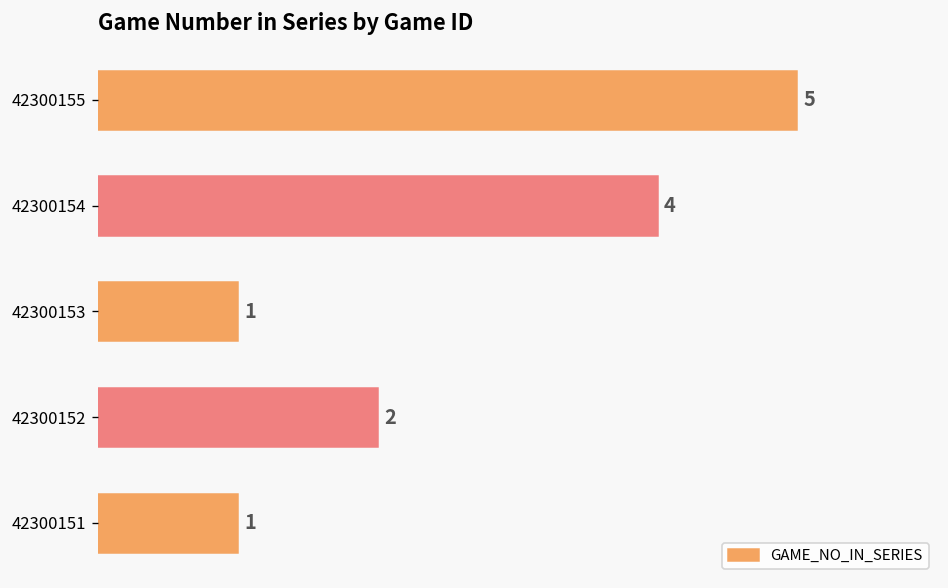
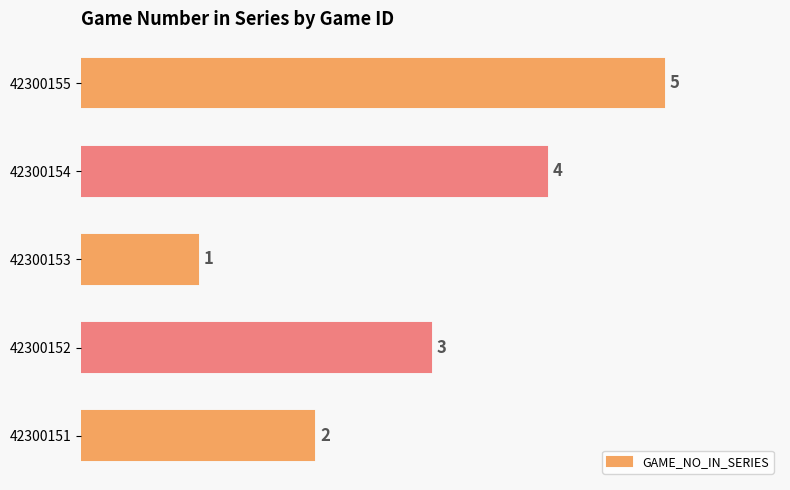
42300152: 2 -> 3
42300151: 1 -> 2
